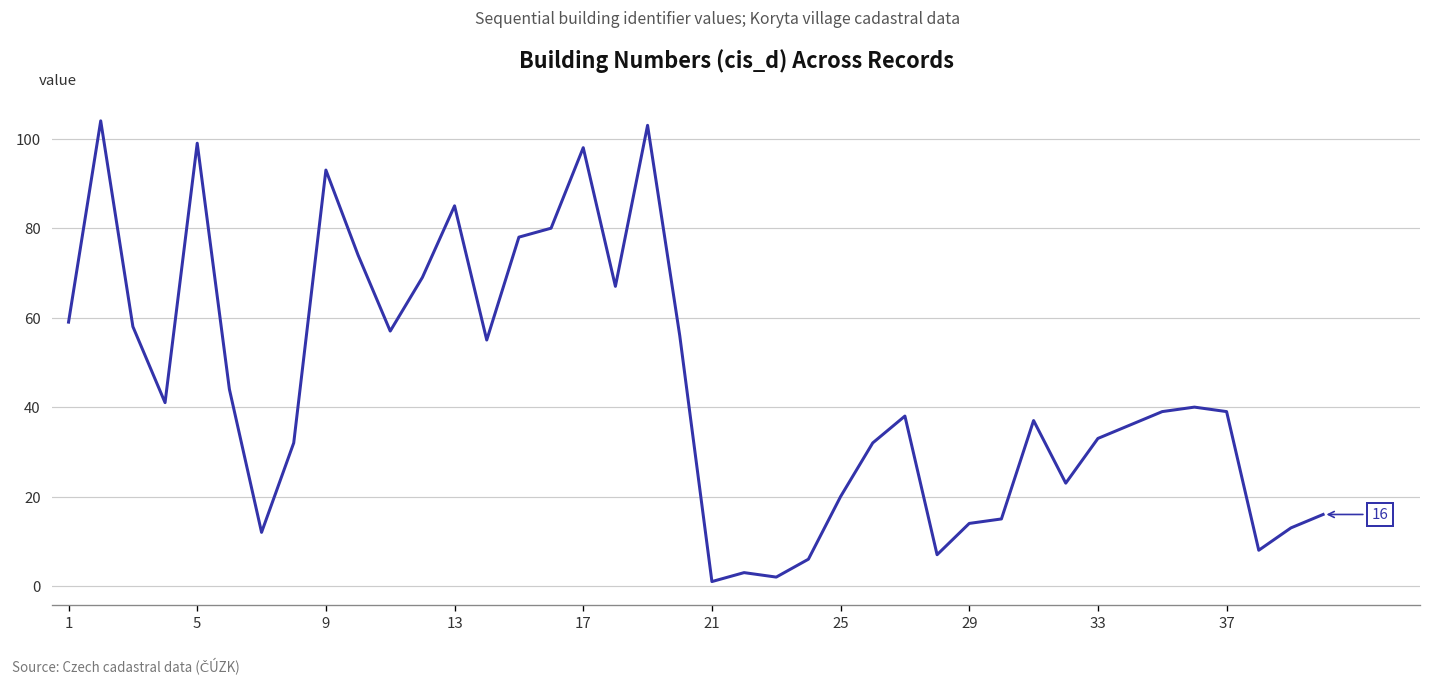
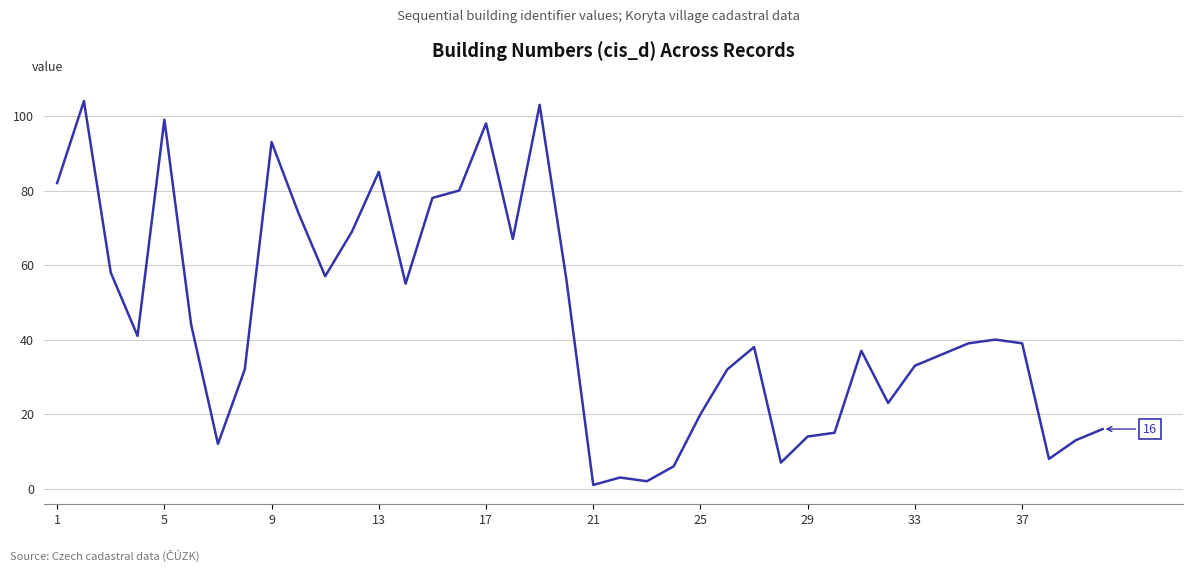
1: 59 -> 82
